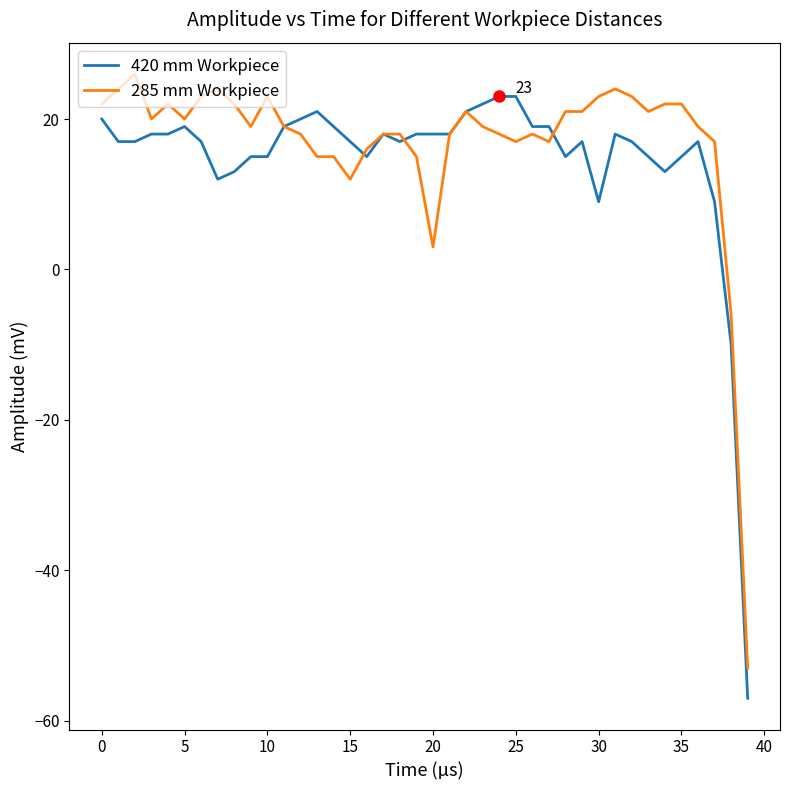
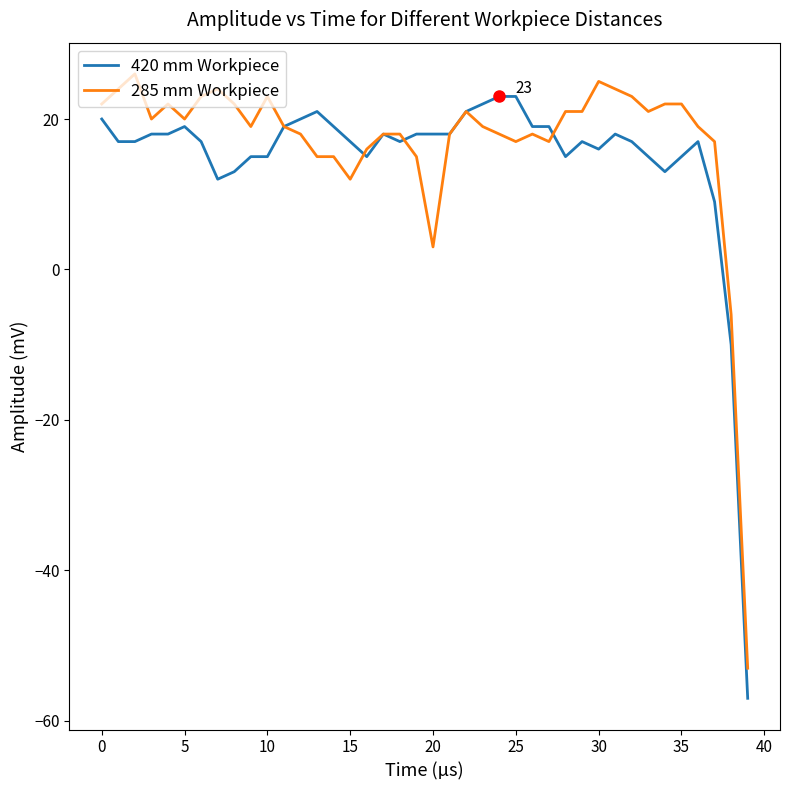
420 mm Workpiece, 30: 9 -> 16
285 mm Workpiece, 30: 23 -> 25
